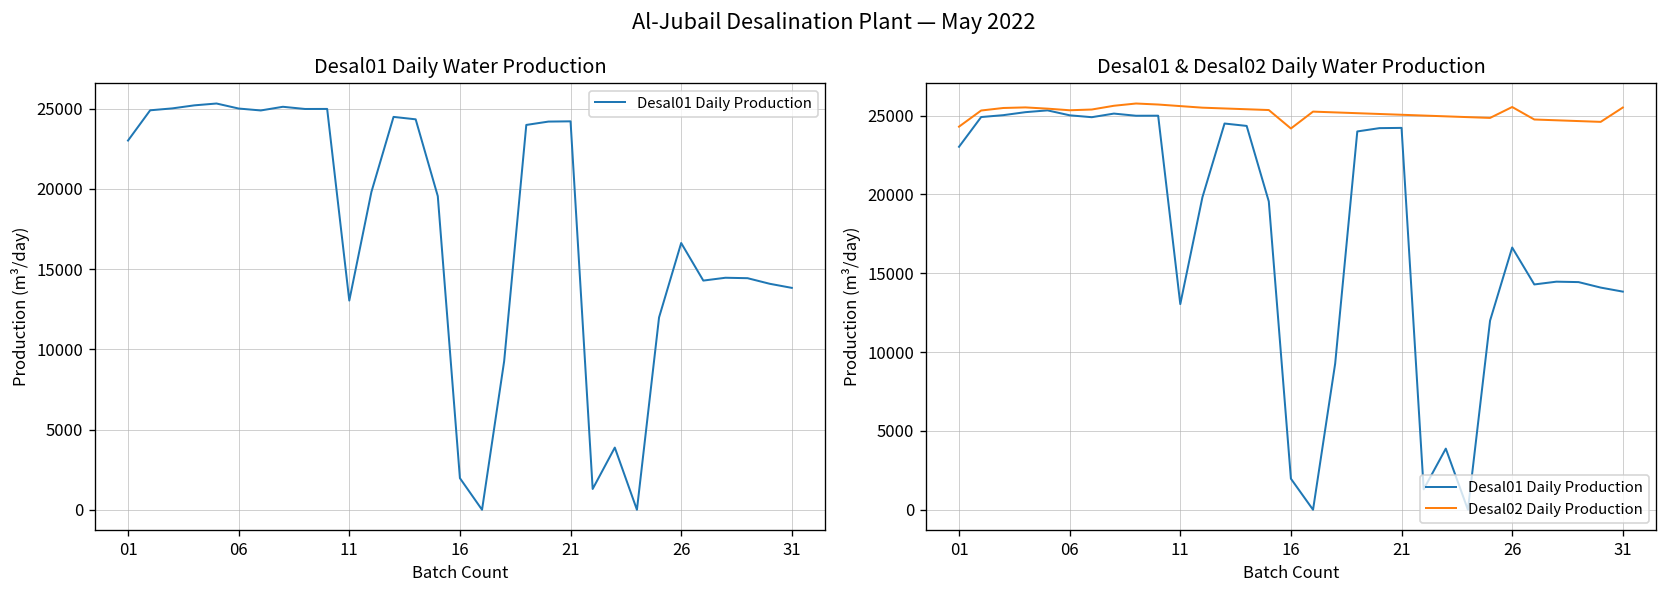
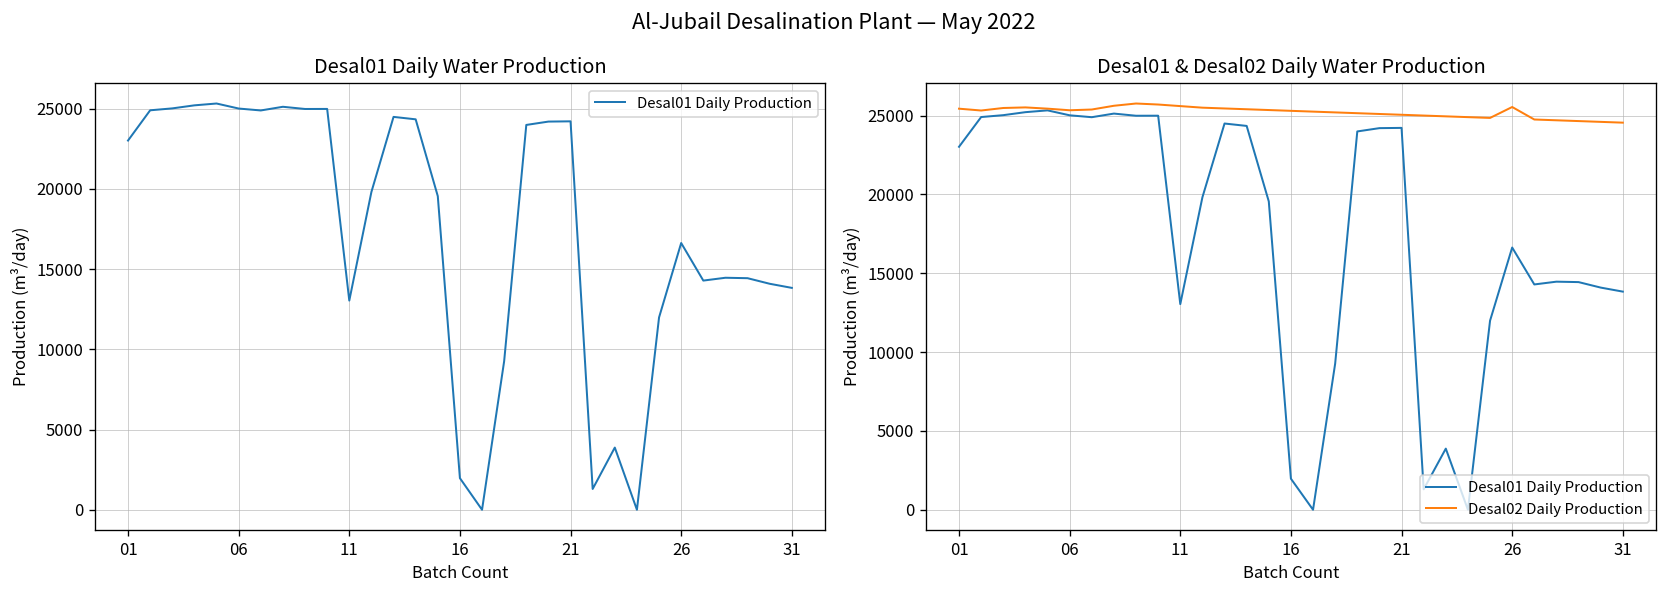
Desal01 & Desal02 Daily Water Production, Desal02 Daily Production, 01: 24300 -> 25400
Desal01 & Desal02 Daily Water Production, Desal02 Daily Production, 16: 24200 -> 25300
Desal01 & Desal02 Daily Water Production, Desal02 Daily Production, 31: 25500 -> 24600
